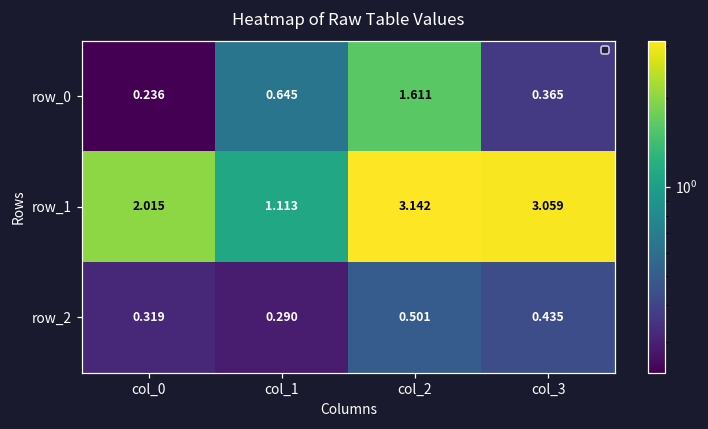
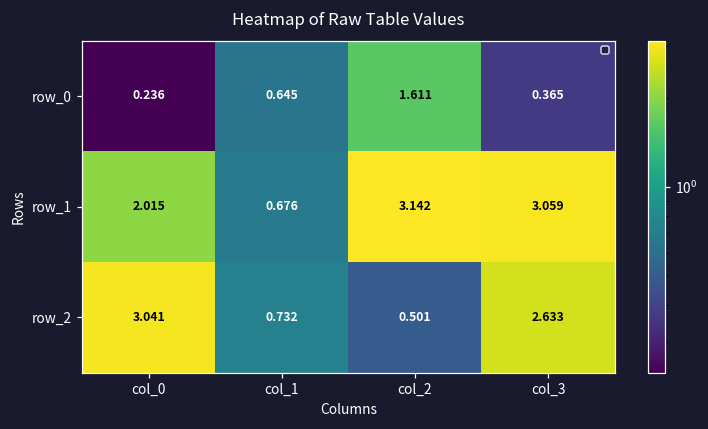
row_1, col_1: 1.113 -> 0.676
row_2, col_0: 0.319 -> 3.041
row_2, col_1: 0.290 -> 0.732
row_2, col_3: 0.435 -> 2.633
